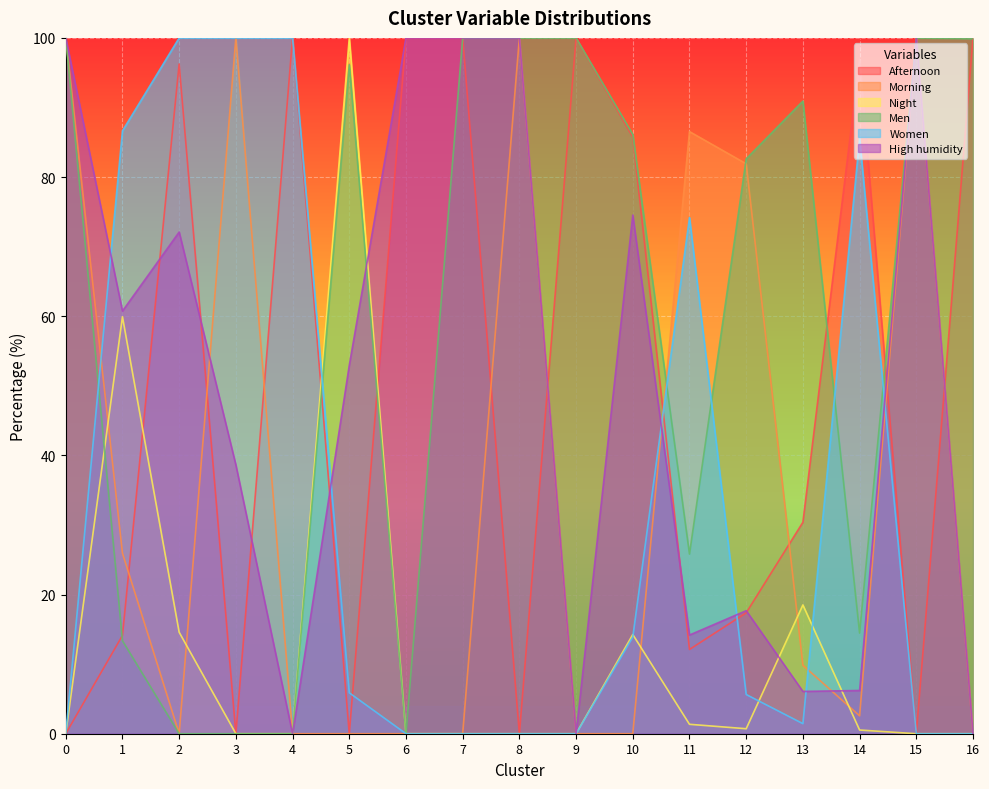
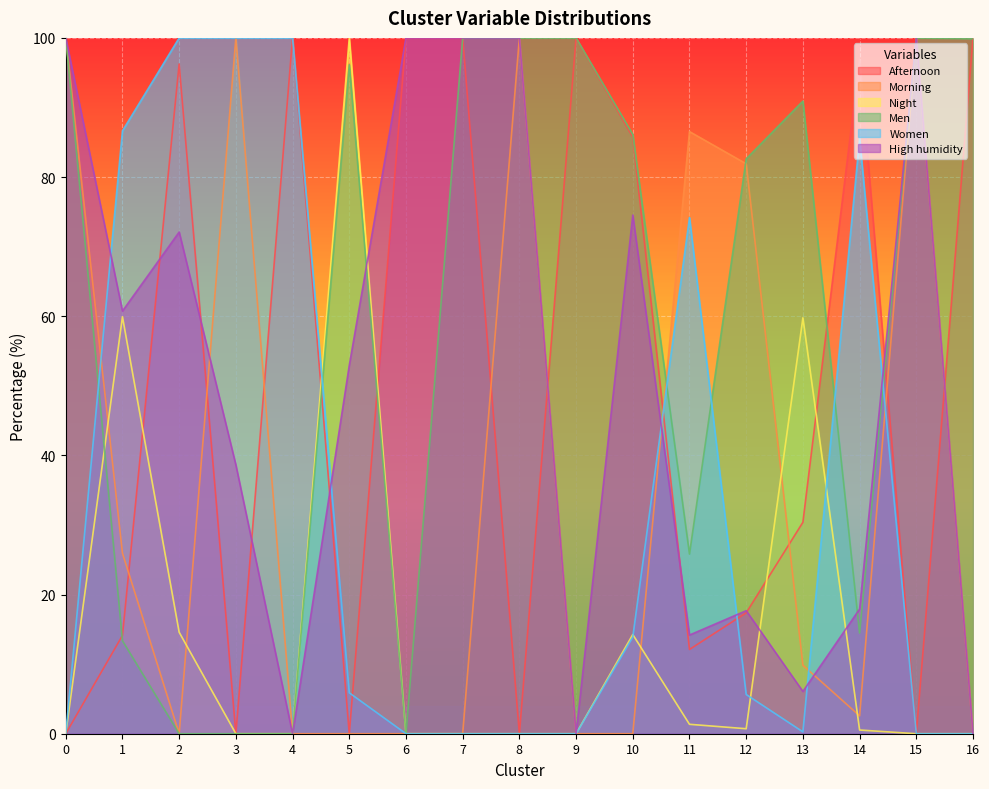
Night, 13: 19 -> 60
Women, 13: 1 -> 0
High humidity, 14: 6 -> 18
